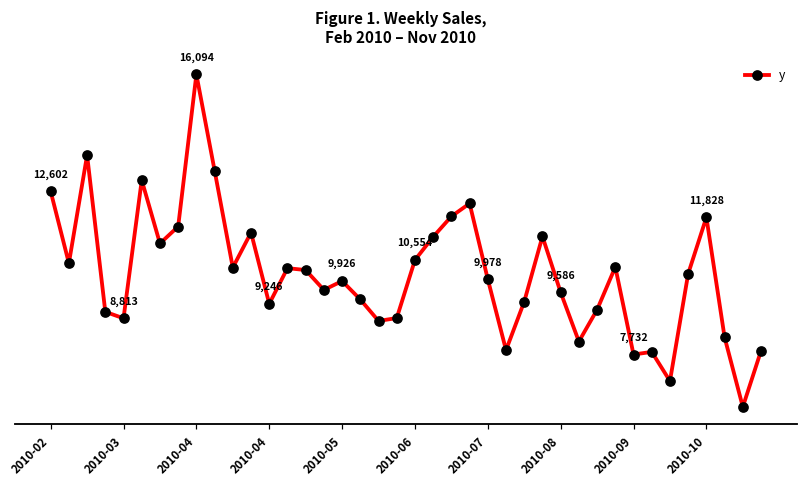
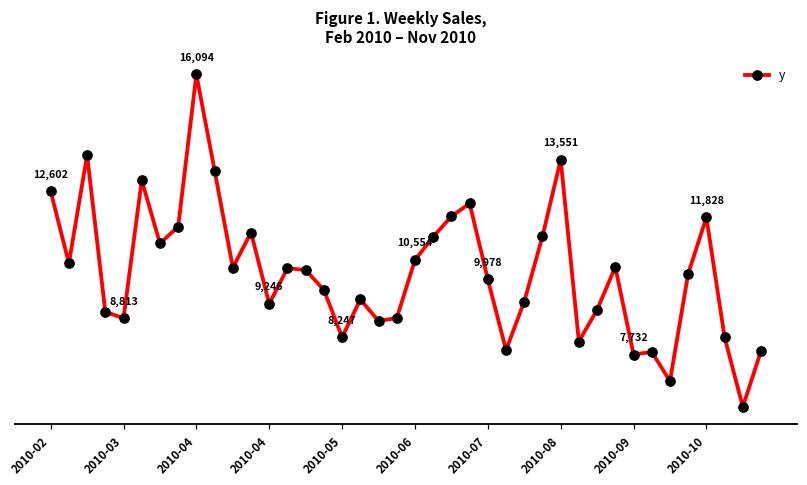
2010-05: 9,926 -> 8,247
2010-08: 9,586 -> 13,551
